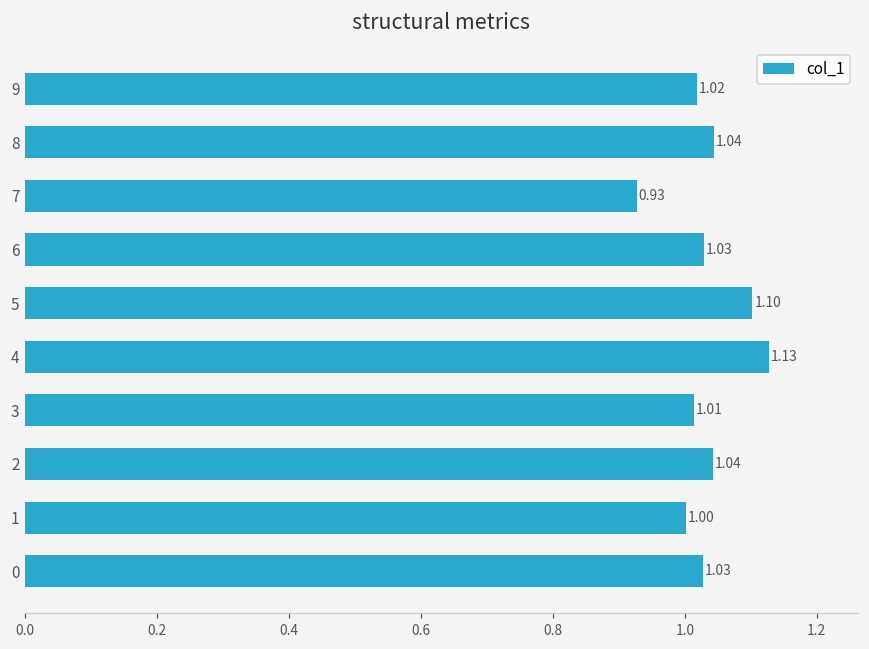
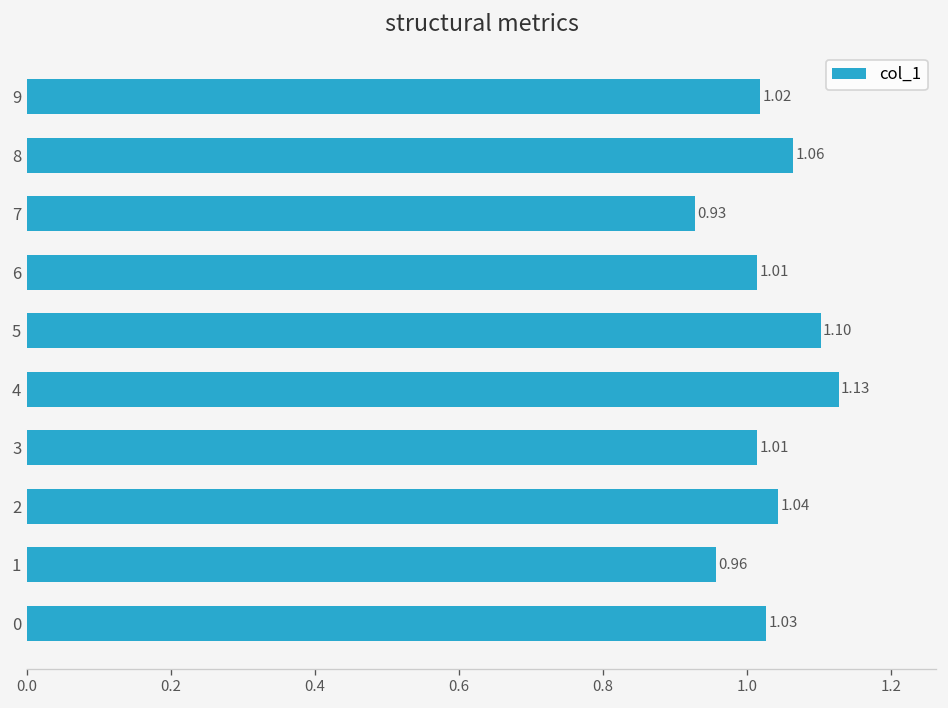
8: 1.04 -> 1.06
6: 1.03 -> 1.01
1: 1.00 -> 0.96
